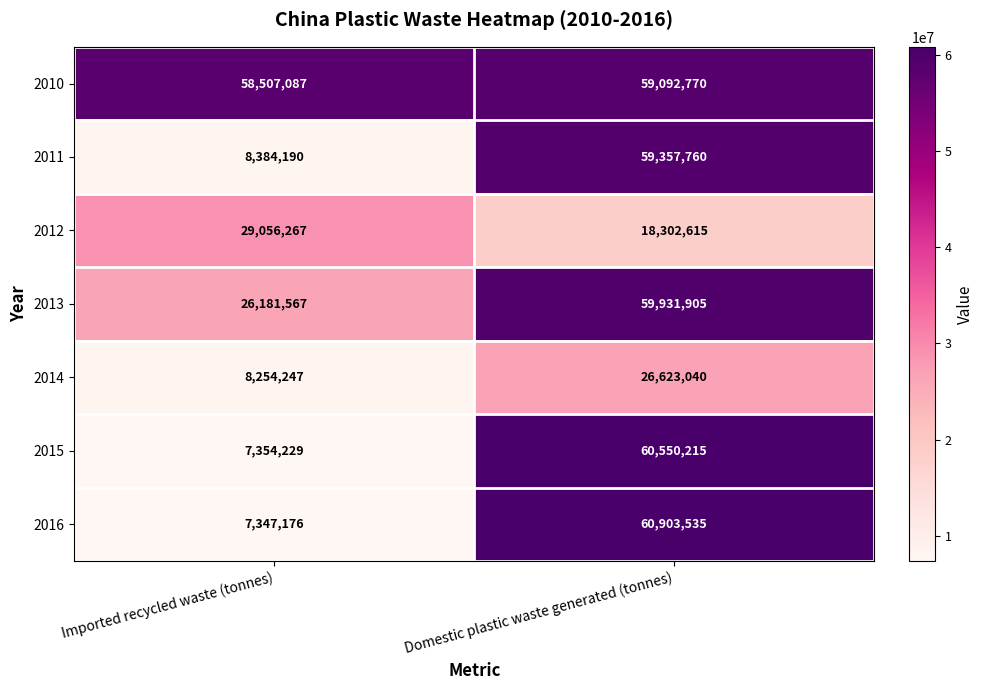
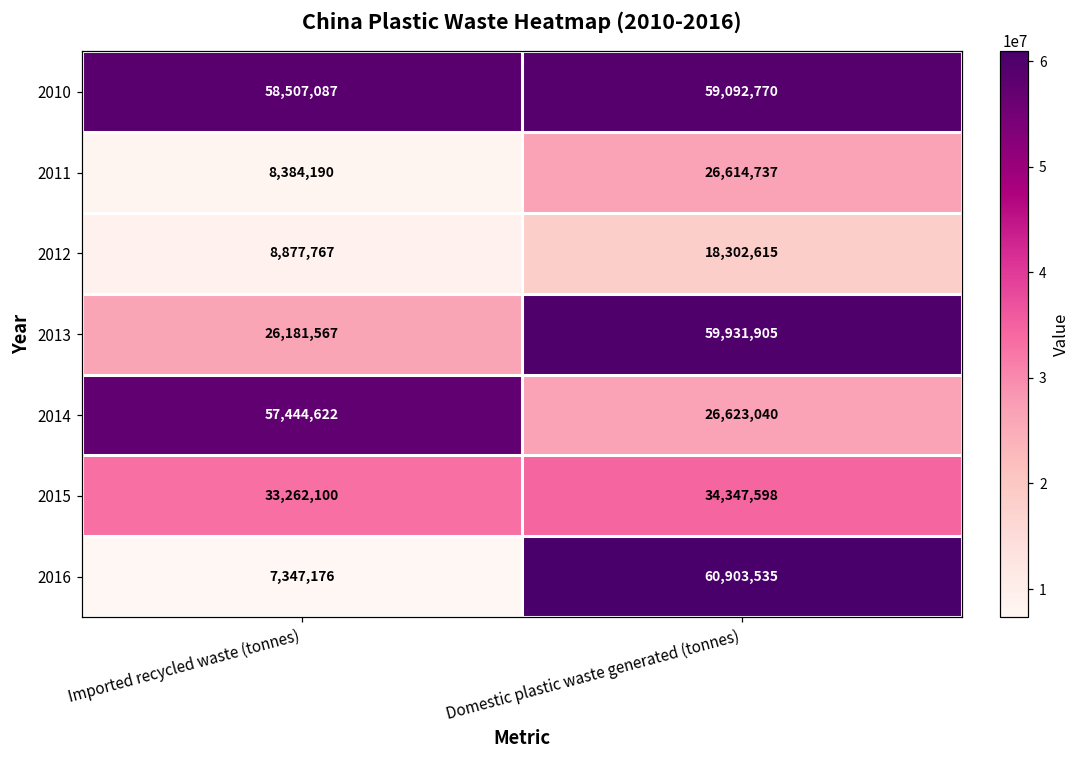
2011, Domestic plastic waste generated (tonnes): 59,357,760 -> 26,614,737
2012, Imported recycled waste (tonnes): 29,056,267 -> 8,877,767
2014, Imported recycled waste (tonnes): 8,254,247 -> 57,444,622
2015, Imported recycled waste (tonnes): 7,354,229 -> 33,262,100
2015, Domestic plastic waste generated (tonnes): 60,550,215 -> 34,347,598
